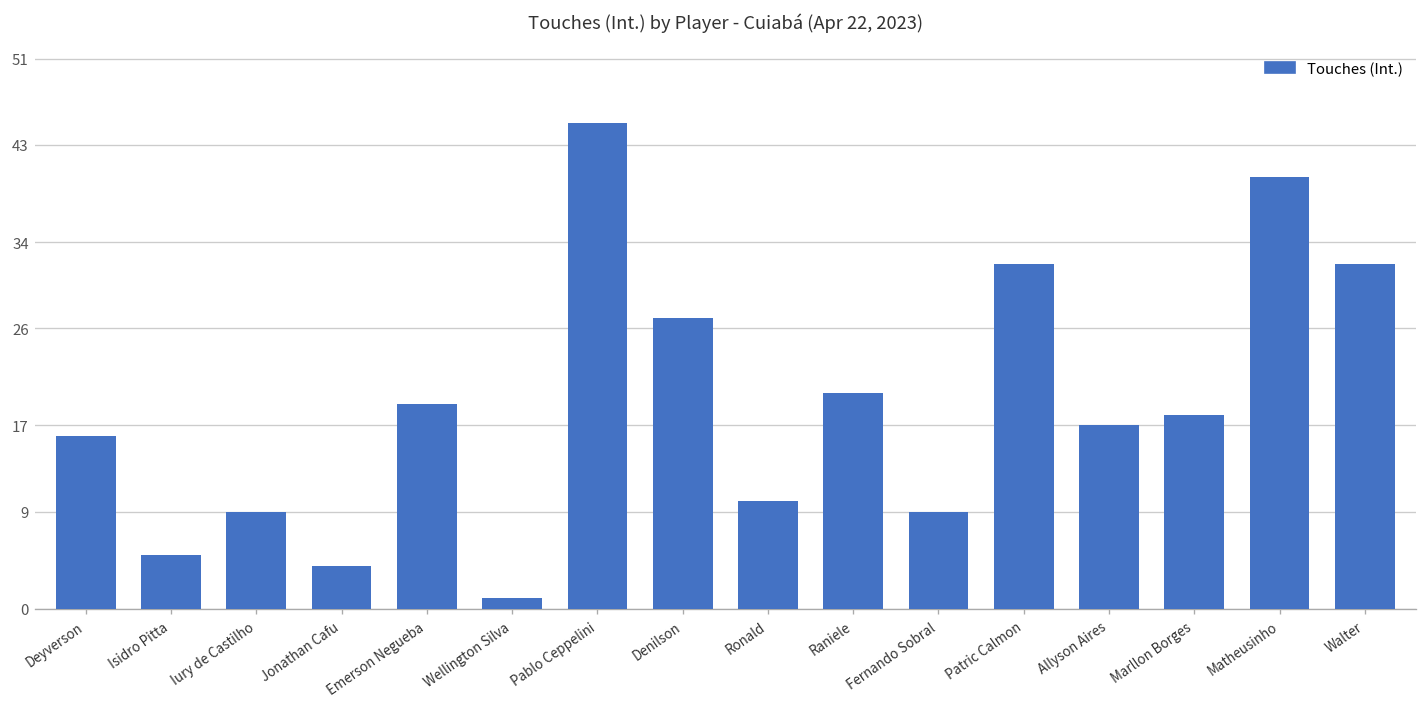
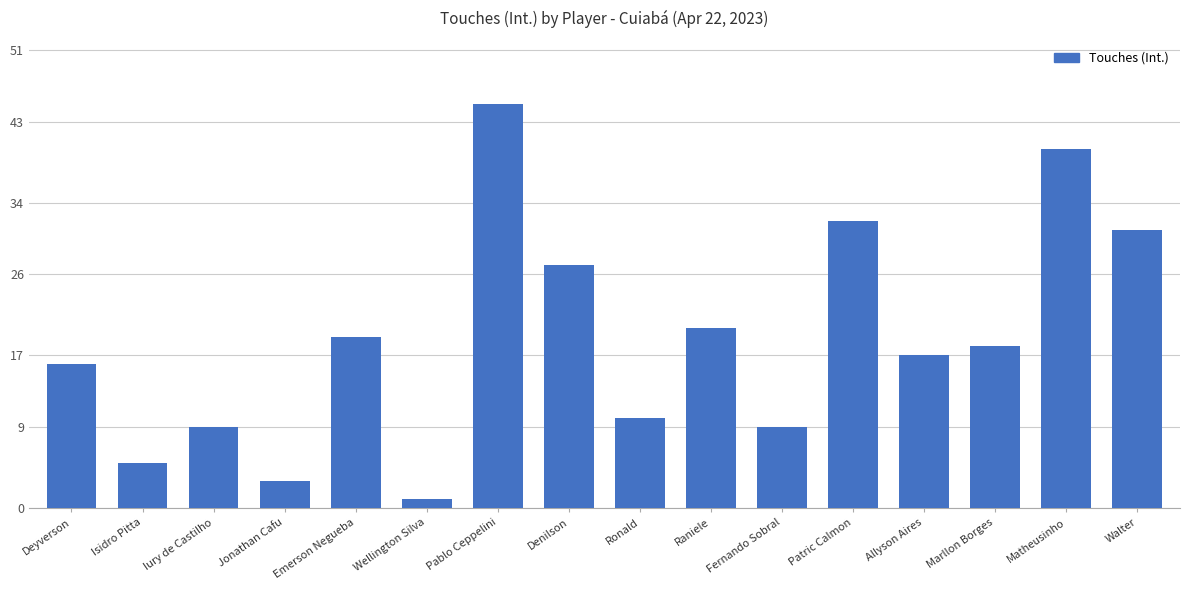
Jonathan Cafu: 4 -> 3
Walter: 32 -> 31
